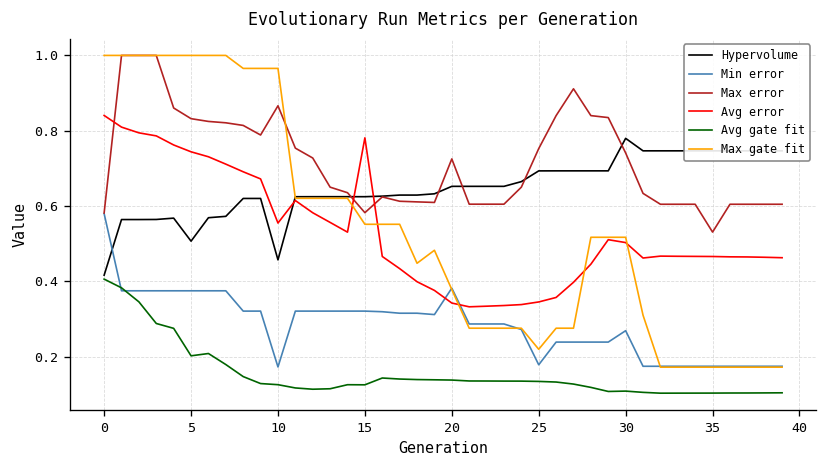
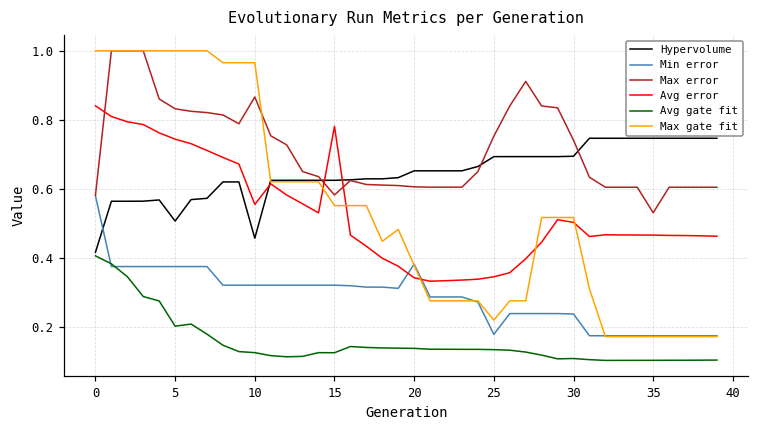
Min error, 10: 0.17 -> 0.32
Max error, 20: 0.73 -> 0.61
Hypervolume, 30: 0.78 -> 0.69
Min error, 30: 0.27 -> 0.24
